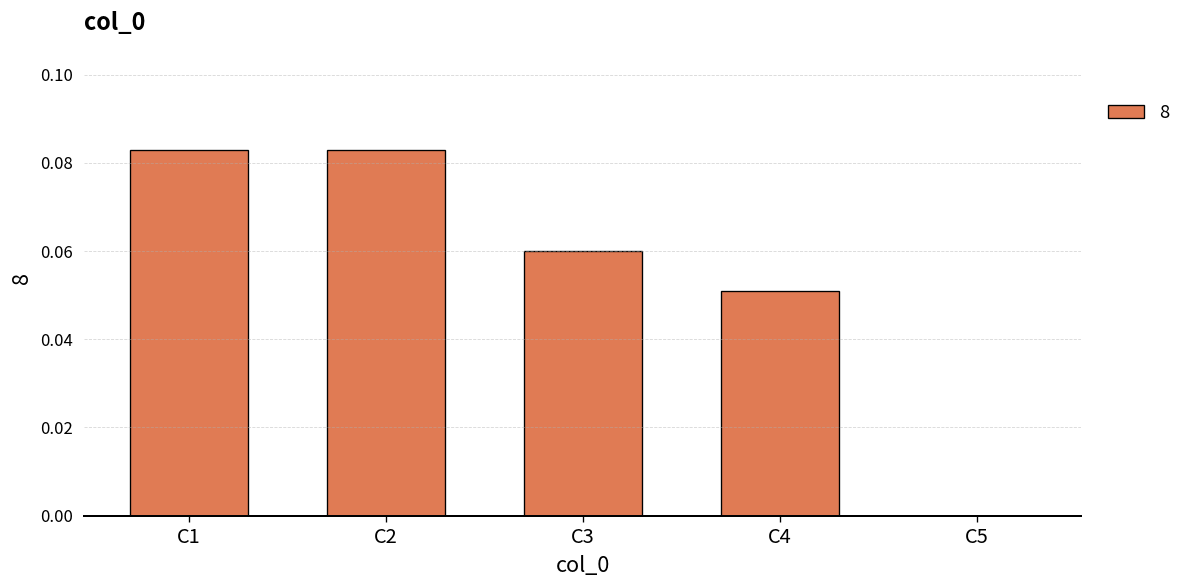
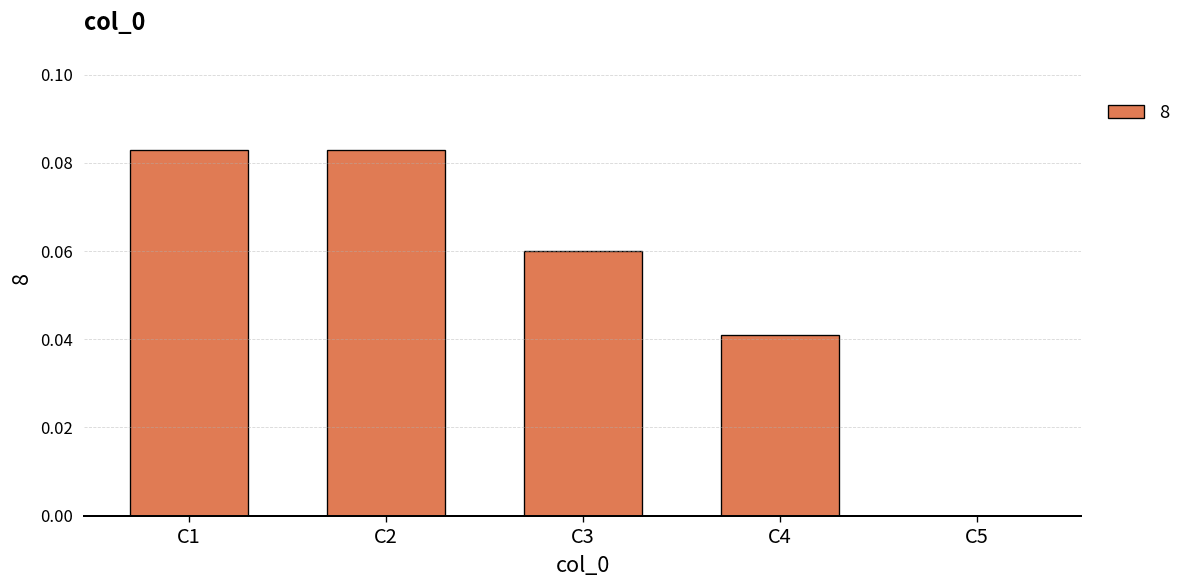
C4: 0.051 -> 0.041
